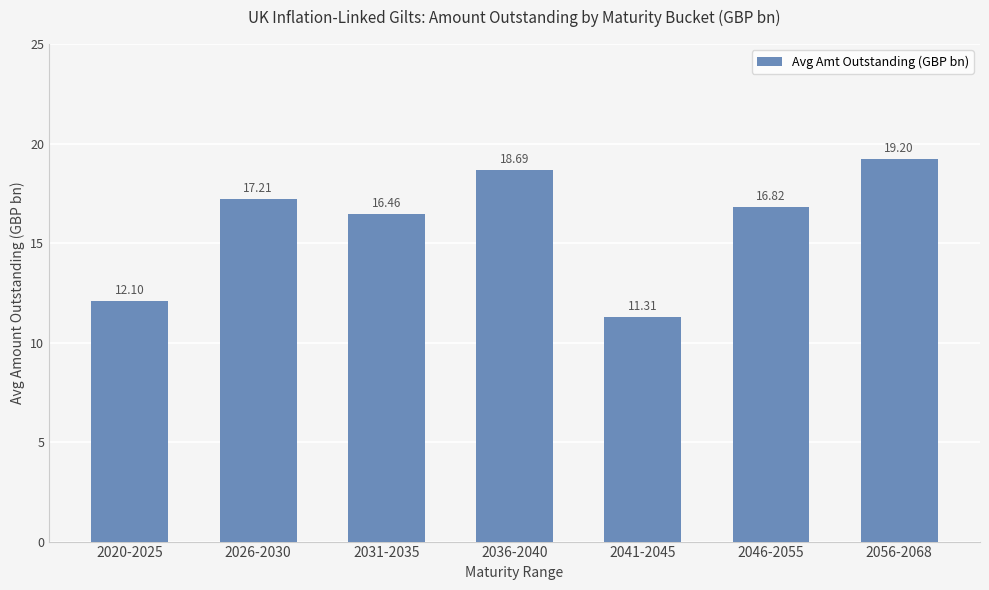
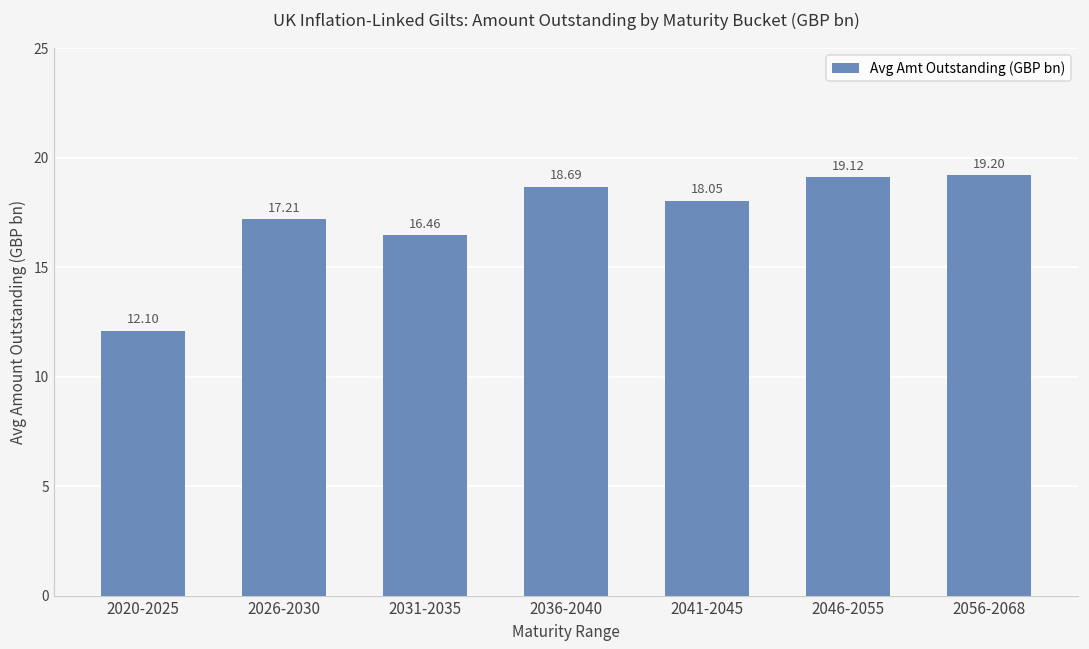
2041-2045: 11.31 -> 18.05
2046-2055: 16.82 -> 19.12
